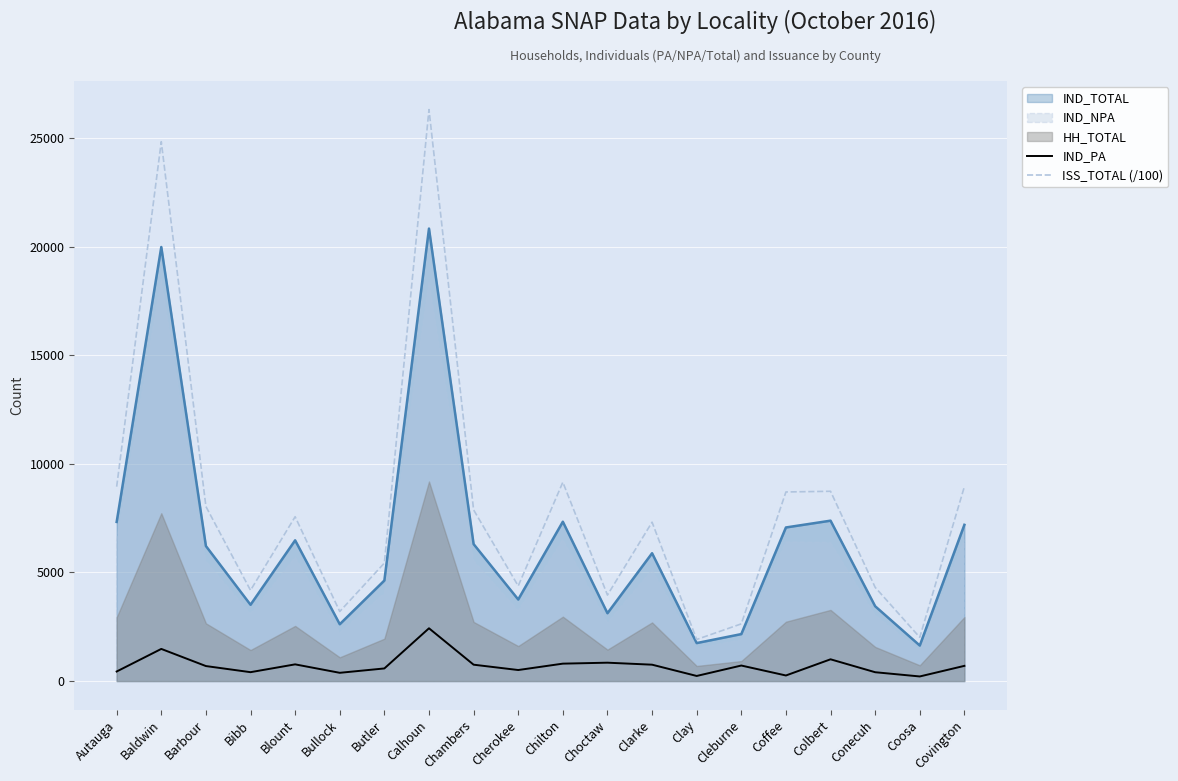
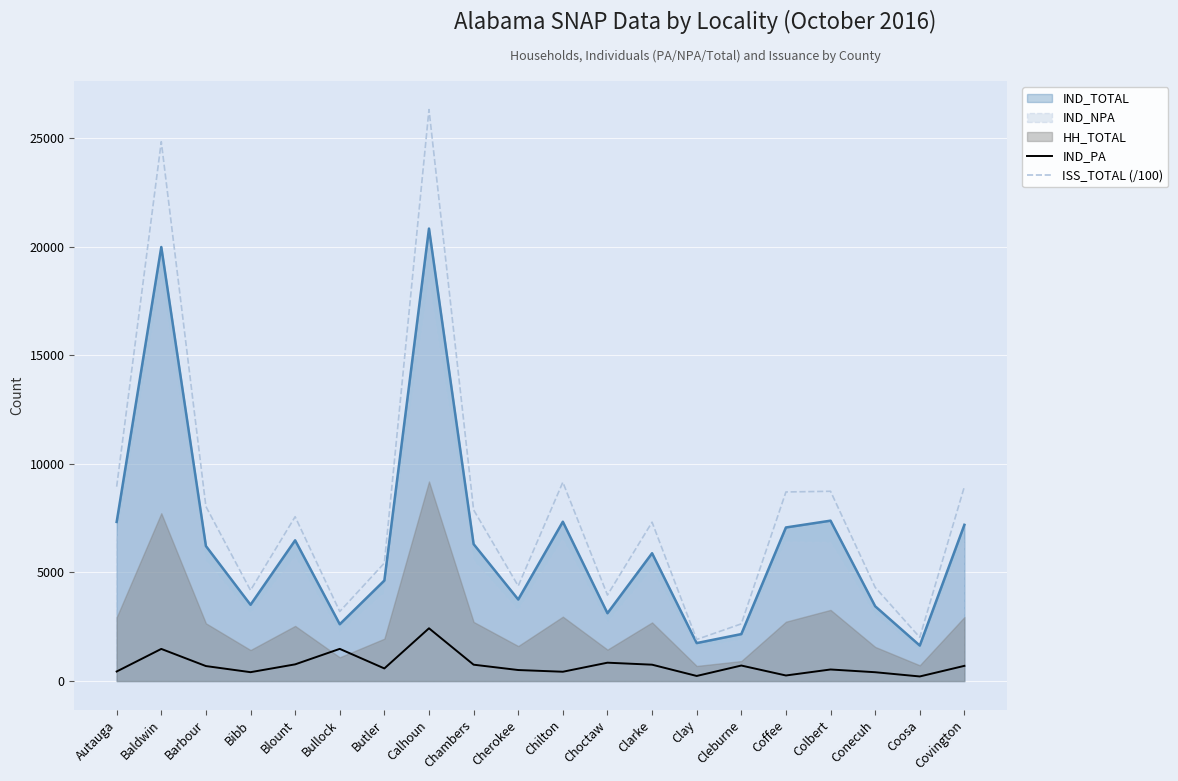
IND_PA, Bullock: 400 -> 1500
IND_PA, Chilton: 800 -> 400
IND_PA, Colbert: 1000 -> 500
